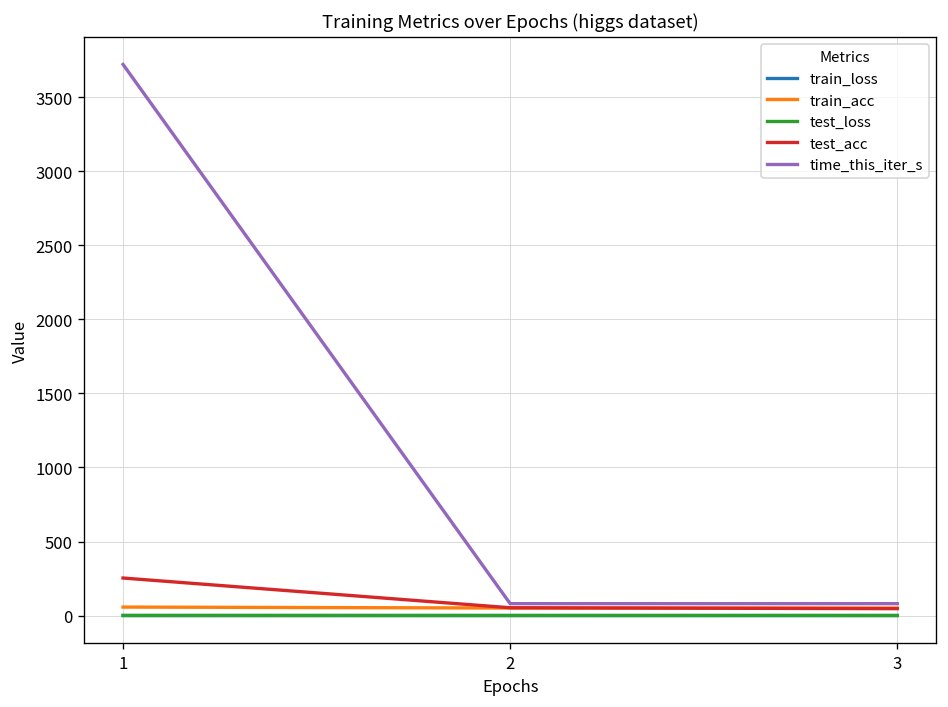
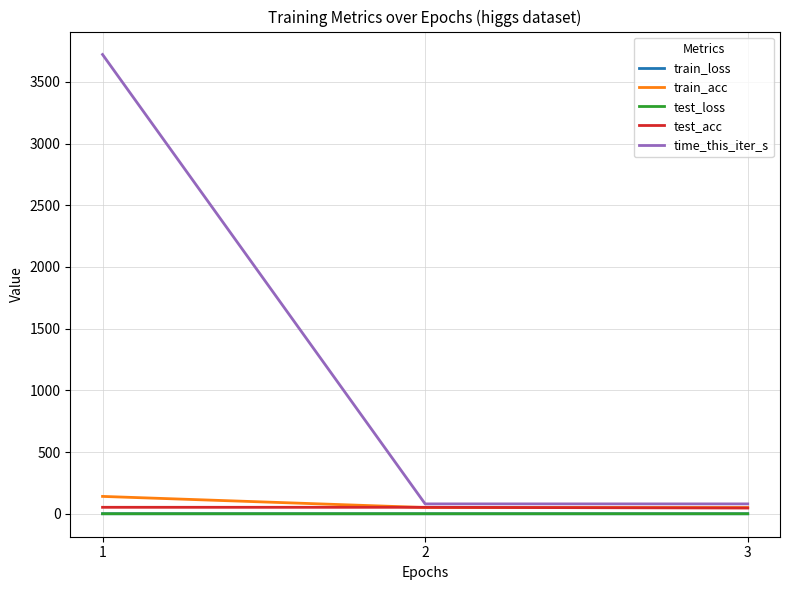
train_acc, 1: 60 -> 140
test_acc, 1: 250 -> 50
